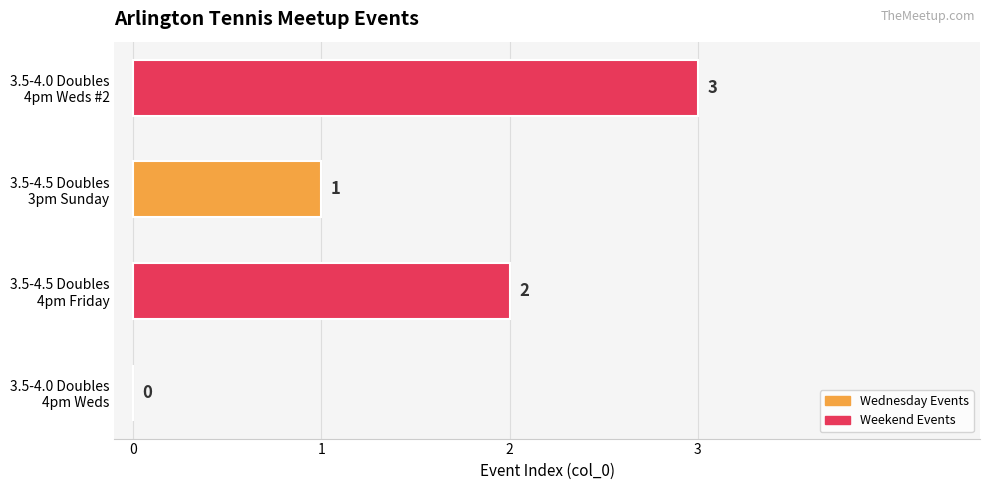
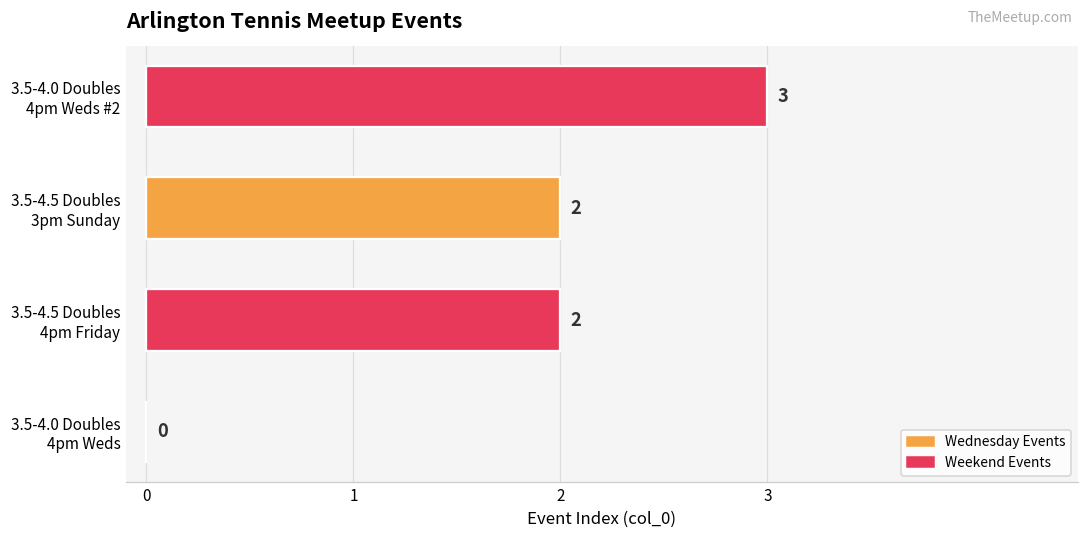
3.5-4.5 Doubles 3pm Sunday: 1 -> 2
